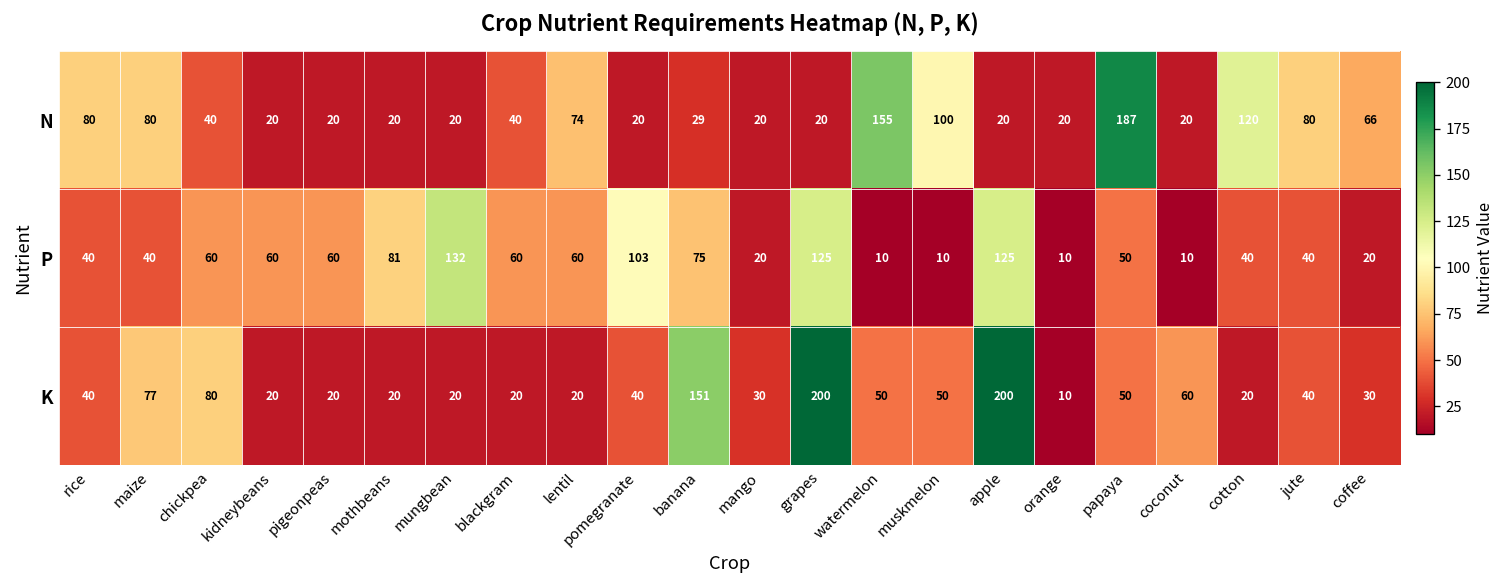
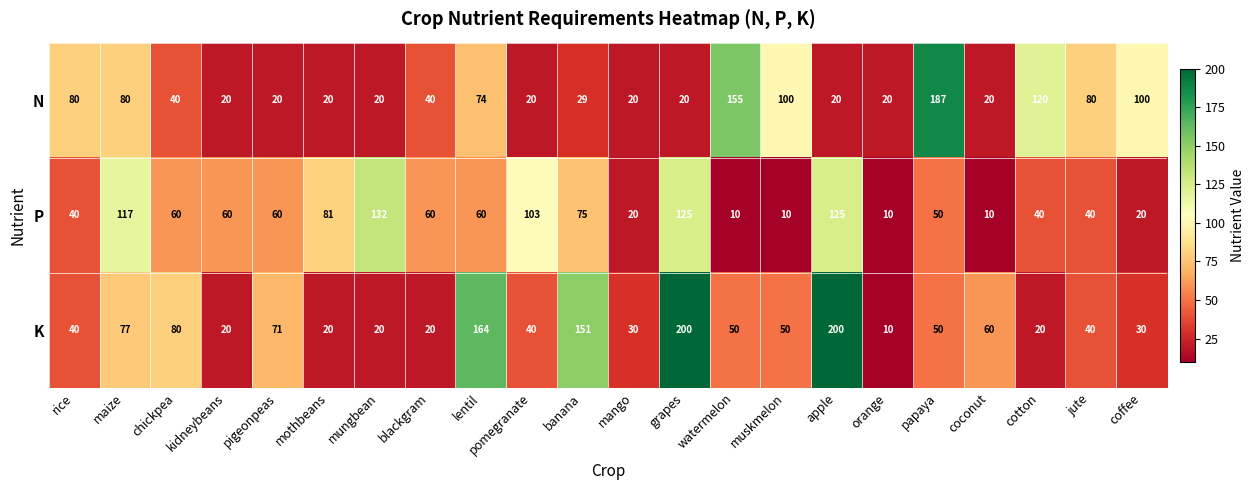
N, coffee: 66 -> 100
P, maize: 40 -> 117
K, pigeonpeas: 20 -> 71
K, lentil: 20 -> 164
